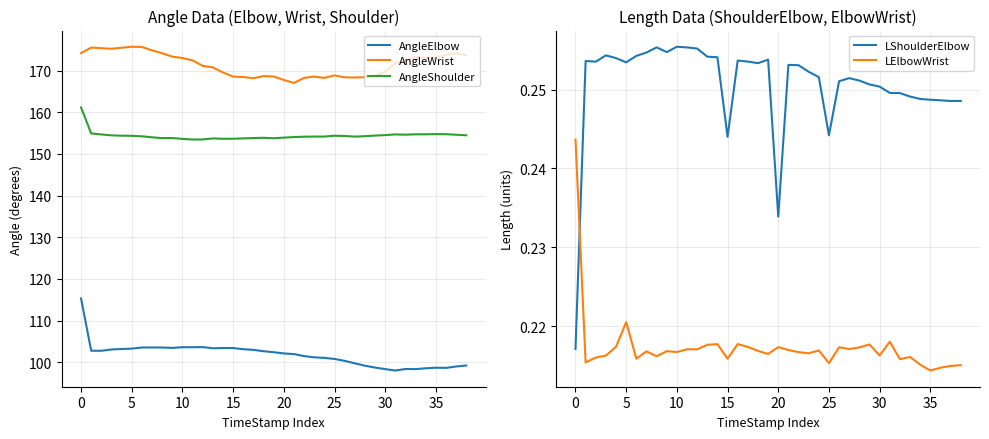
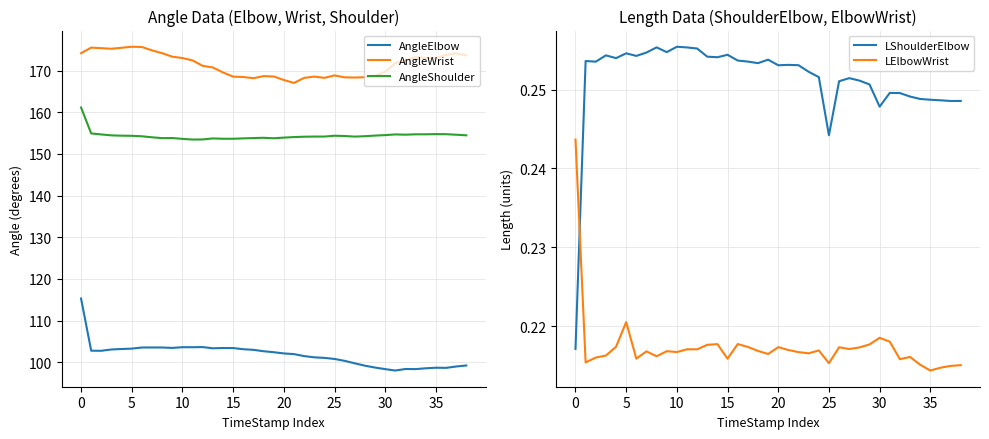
Length Data (ShoulderElbow, ElbowWrist), LShoulderElbow, 5: 0.253 -> 0.255
Length Data (ShoulderElbow, ElbowWrist), LShoulderElbow, 15: 0.244 -> 0.254
Length Data (ShoulderElbow, ElbowWrist), LShoulderElbow, 20: 0.234 -> 0.253
Length Data (ShoulderElbow, ElbowWrist), LShoulderElbow, 30: 0.250 -> 0.248
Length Data (ShoulderElbow, ElbowWrist), LElbowWrist, 30: 0.216 -> 0.219
